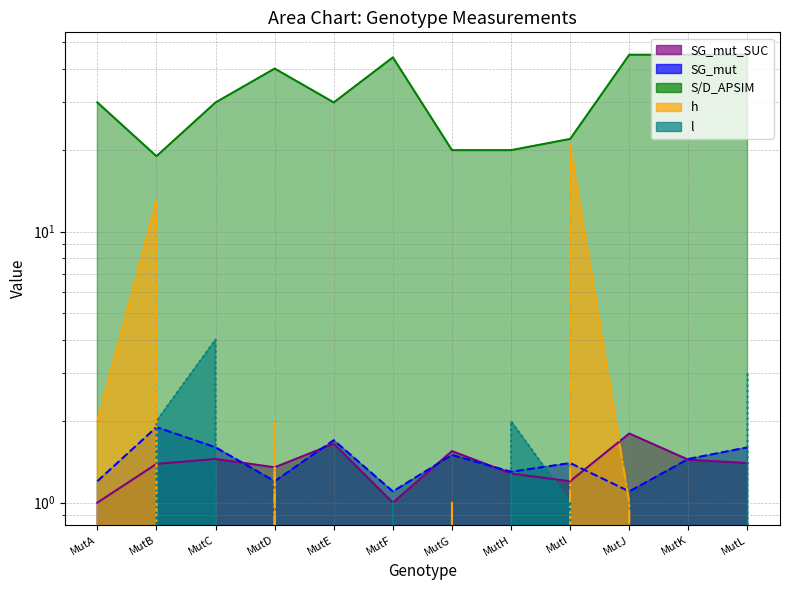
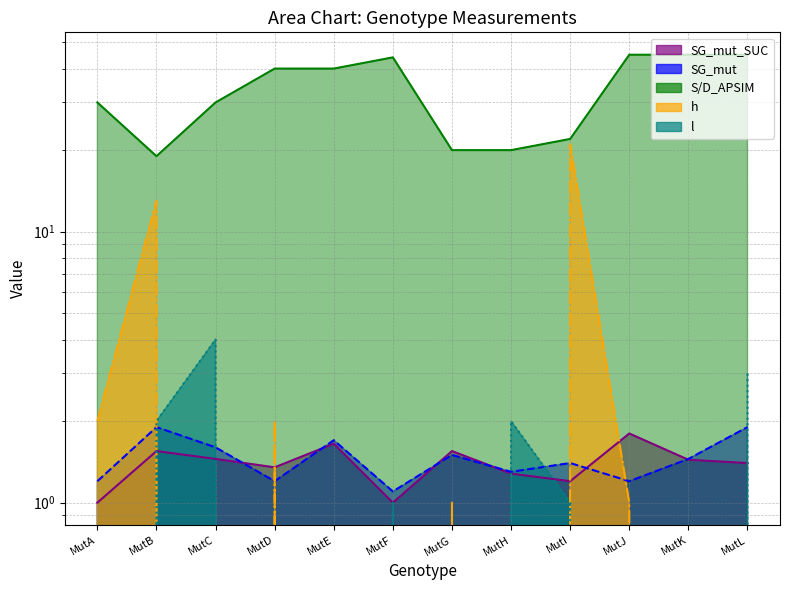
SG_mut_SUC, MutB: 1.4 -> 1.6
S/D_APSIM, MutE: 30 -> 40
SG_mut, MutJ: 1.1 -> 1.2
SG_mut, MutL: 1.6 -> 1.9
